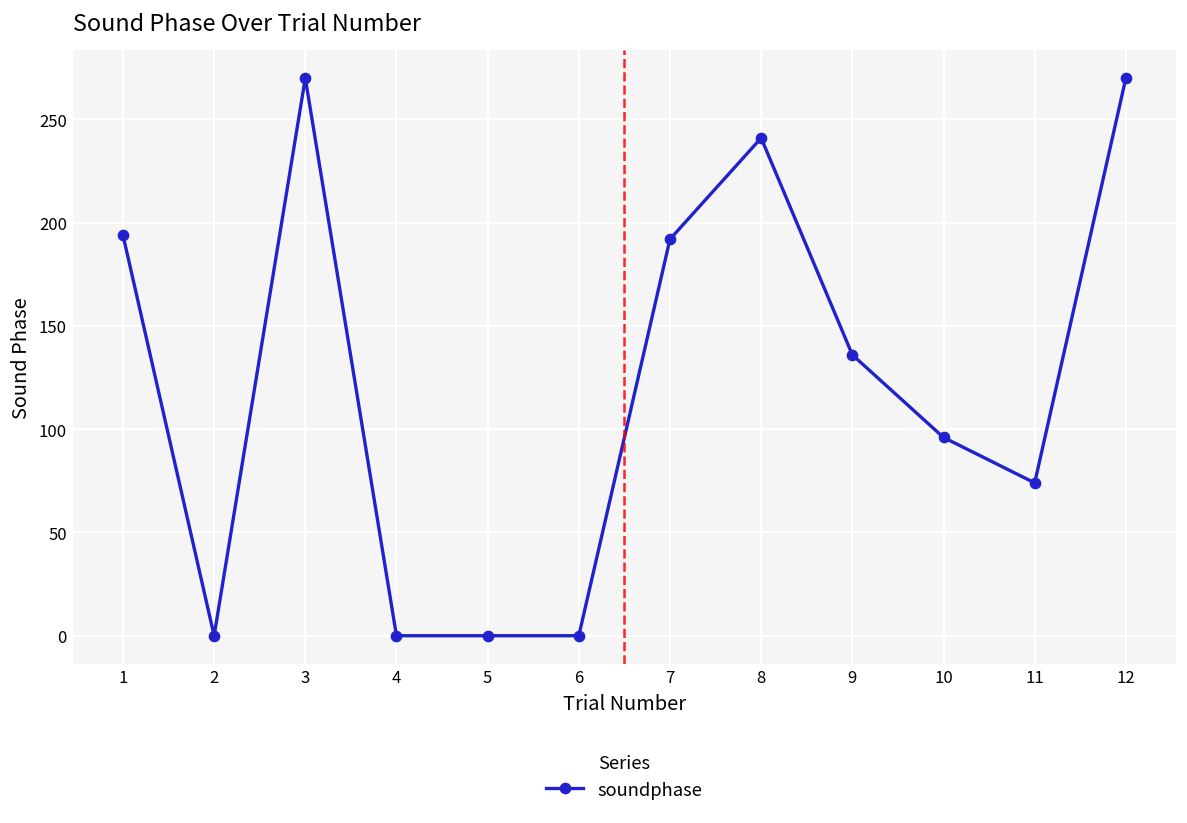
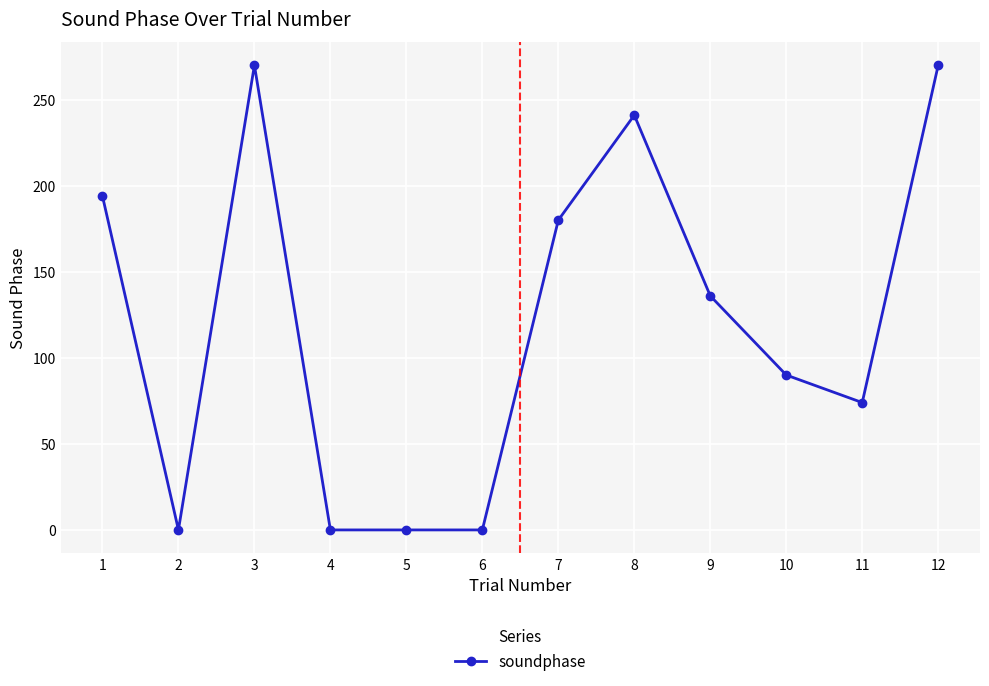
7: 192 -> 180
10: 96 -> 90
